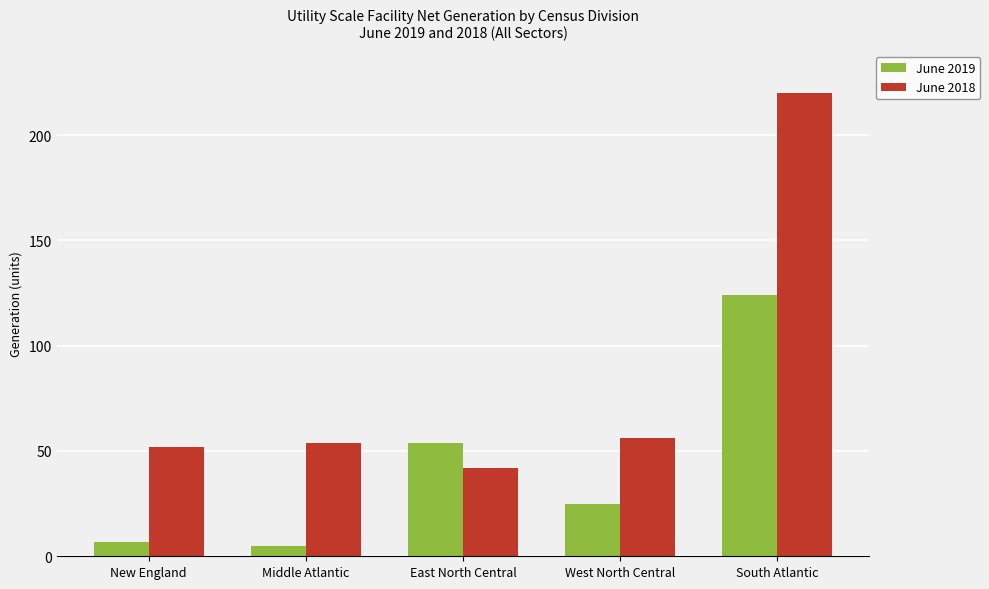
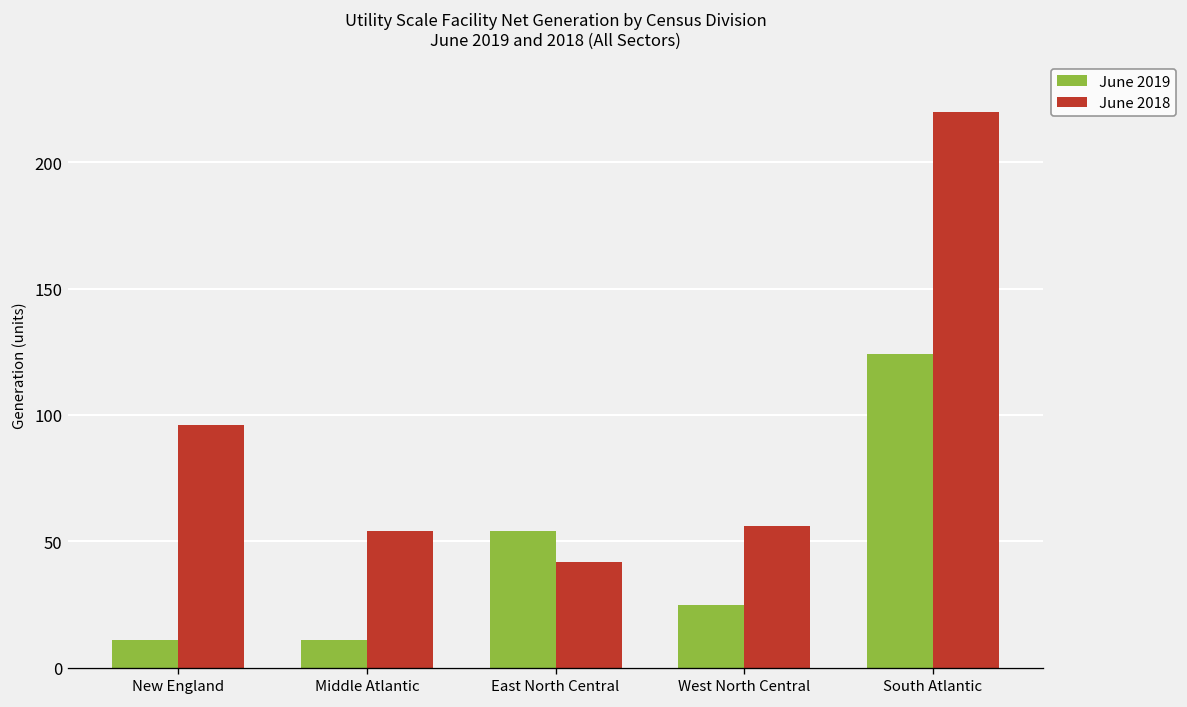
June 2019, New England: 7 -> 11
June 2018, New England: 52 -> 96
June 2019, Middle Atlantic: 5 -> 11
